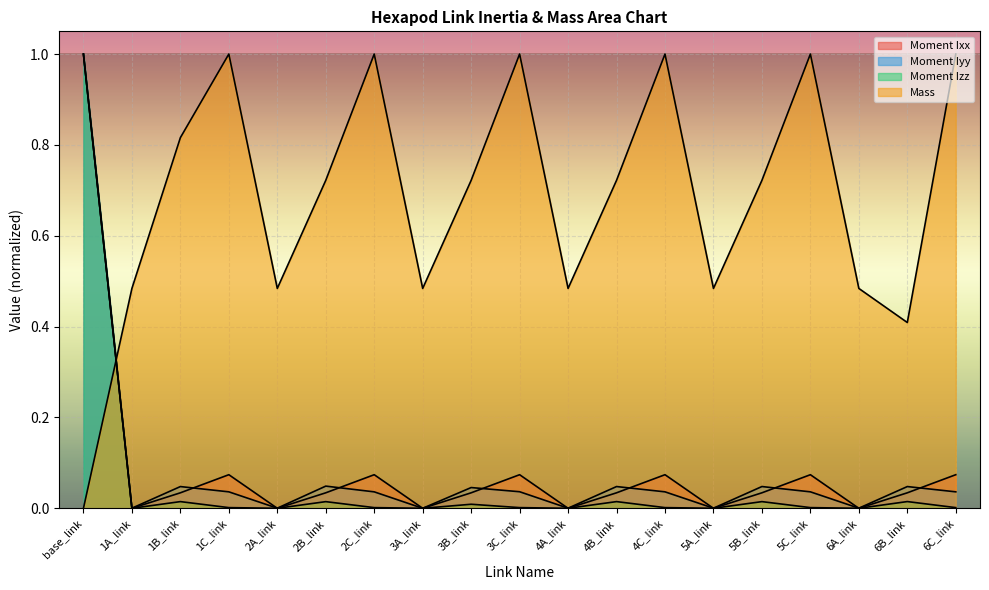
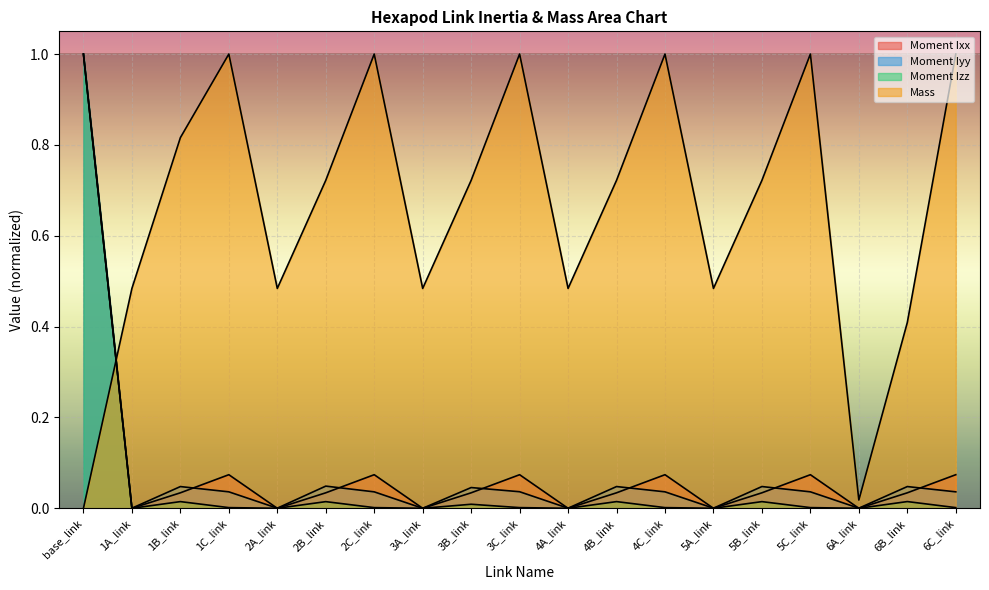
Mass, 6A_link: 0.48 -> 0.02
